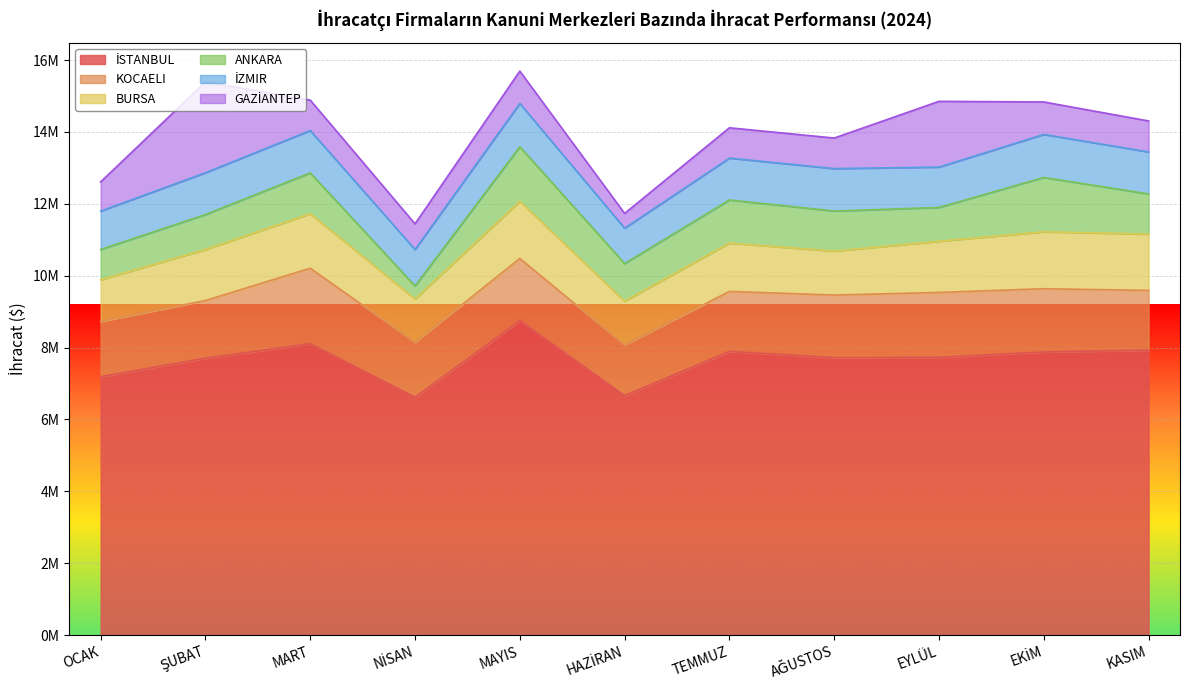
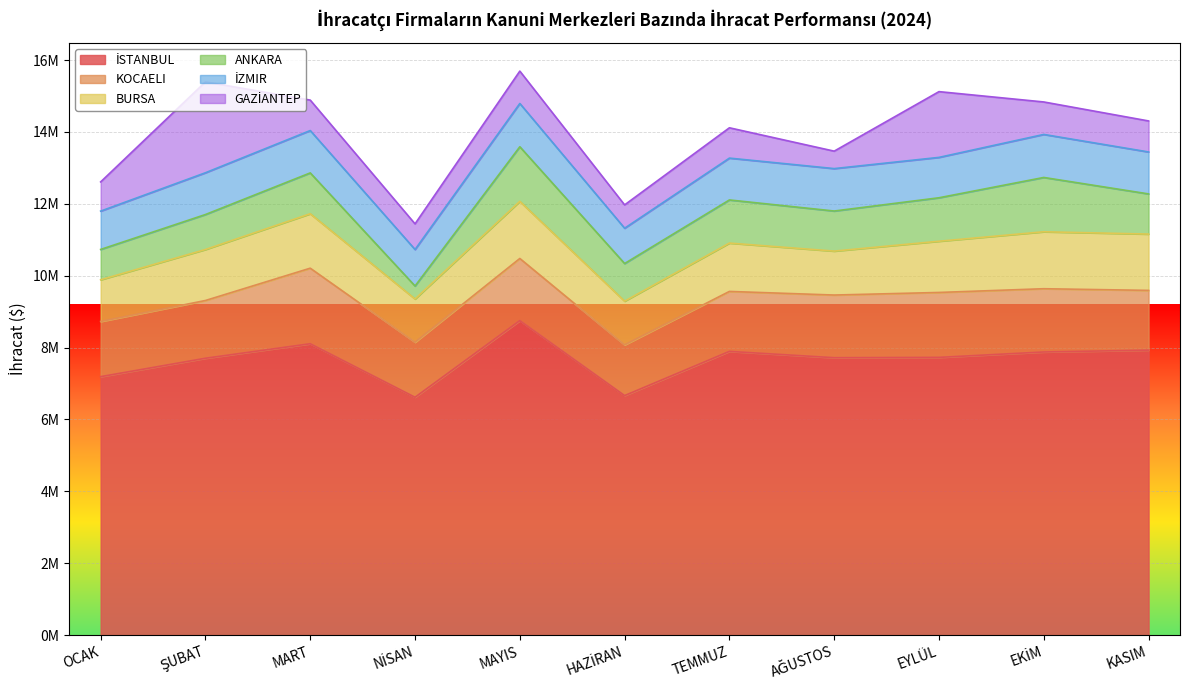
GAZİANTEP, HAZİRAN: 400000 -> 600000
GAZİANTEP, AĞUSTOS: 800000 -> 500000
ANKARA, EYLÜL: 900000 -> 1200000
